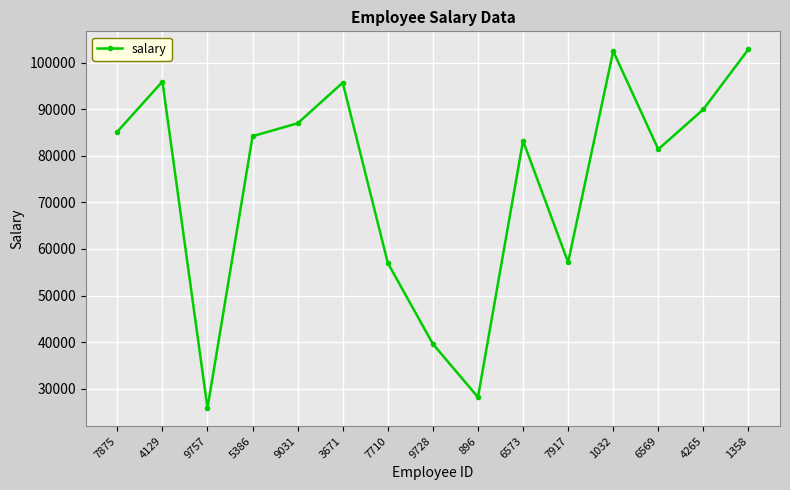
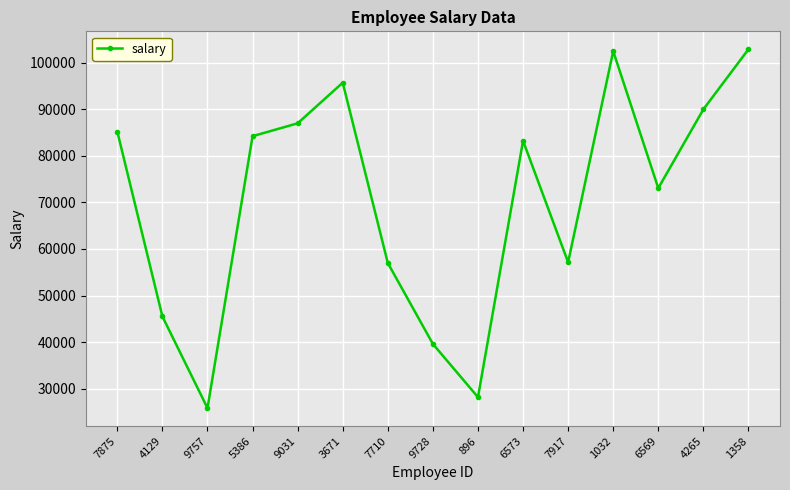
4129: 96000 -> 46000
6569: 81000 -> 73000
